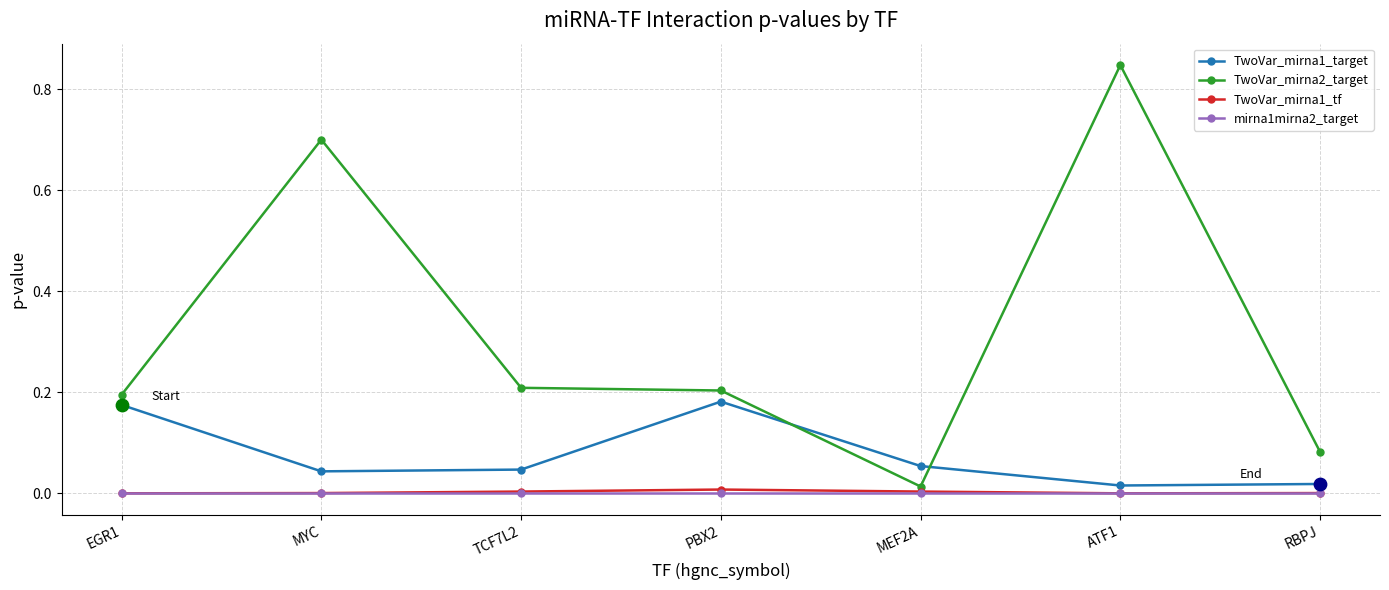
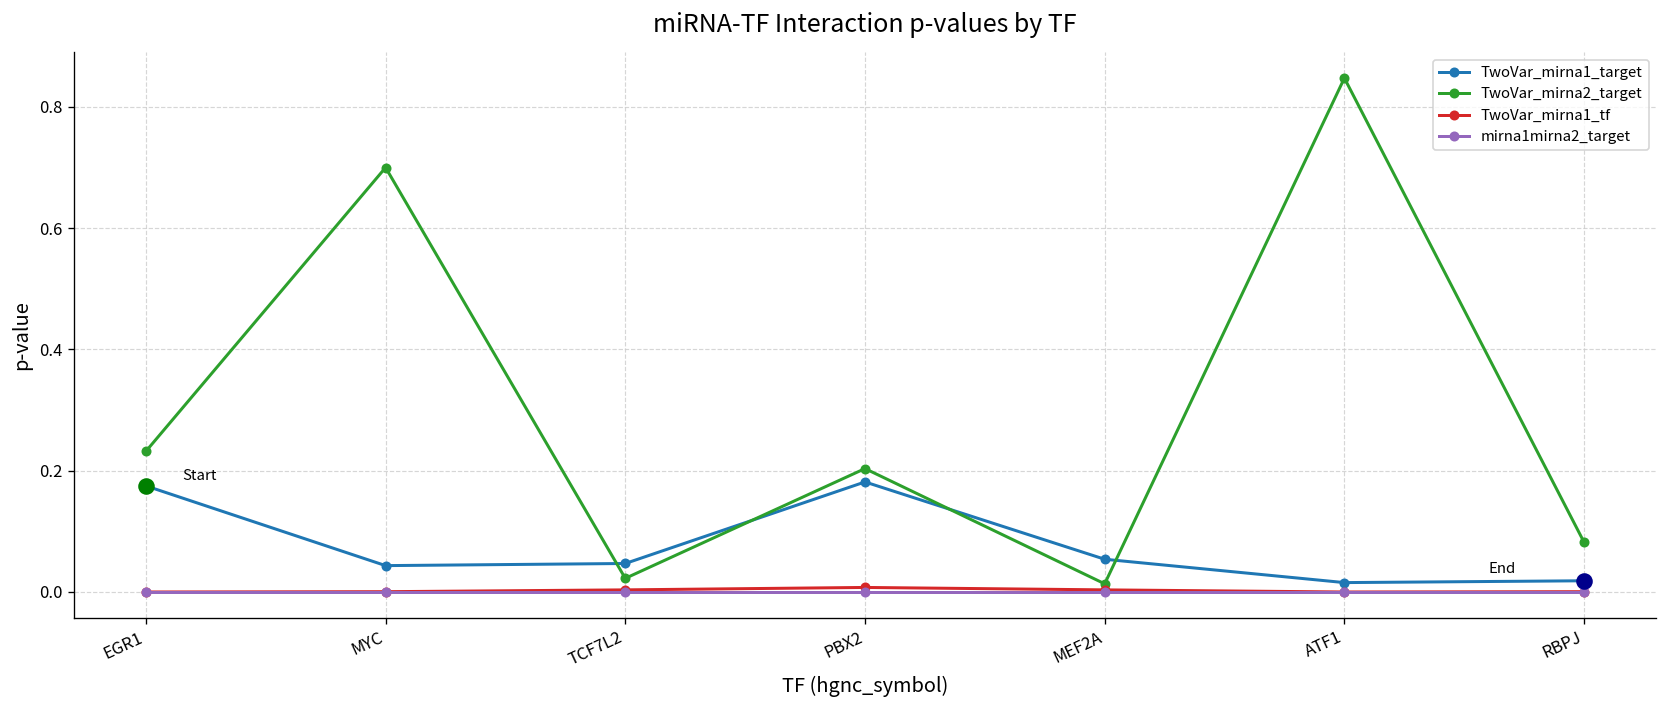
TwoVar_mirna2_target, EGR1: 0.20 -> 0.23
TwoVar_mirna2_target, TCF7L2: 0.21 -> 0.02
